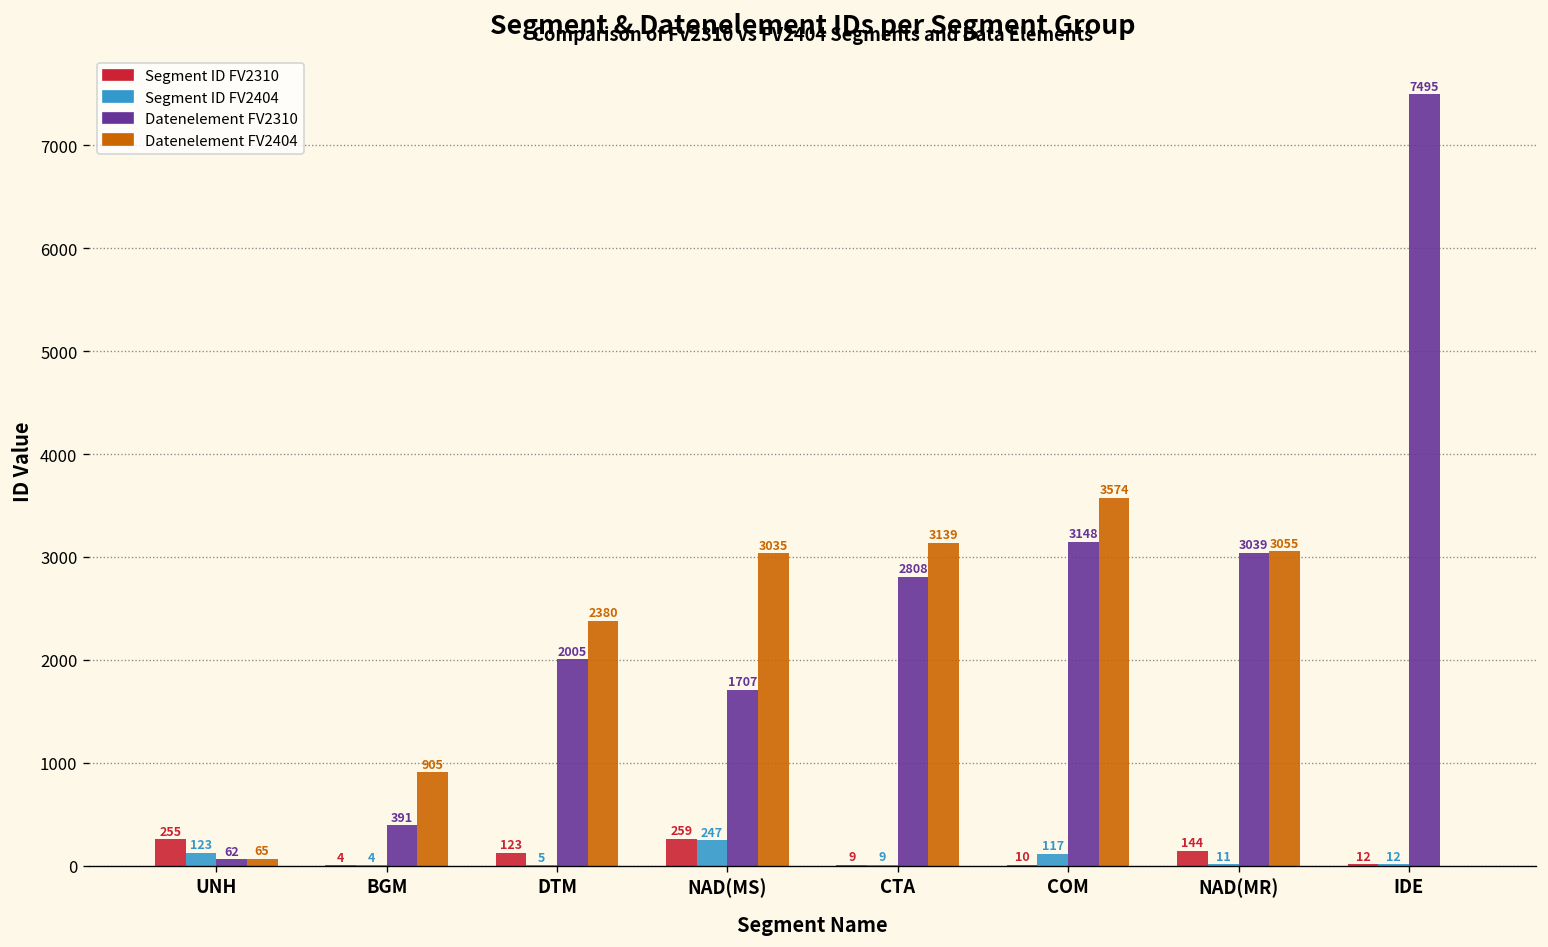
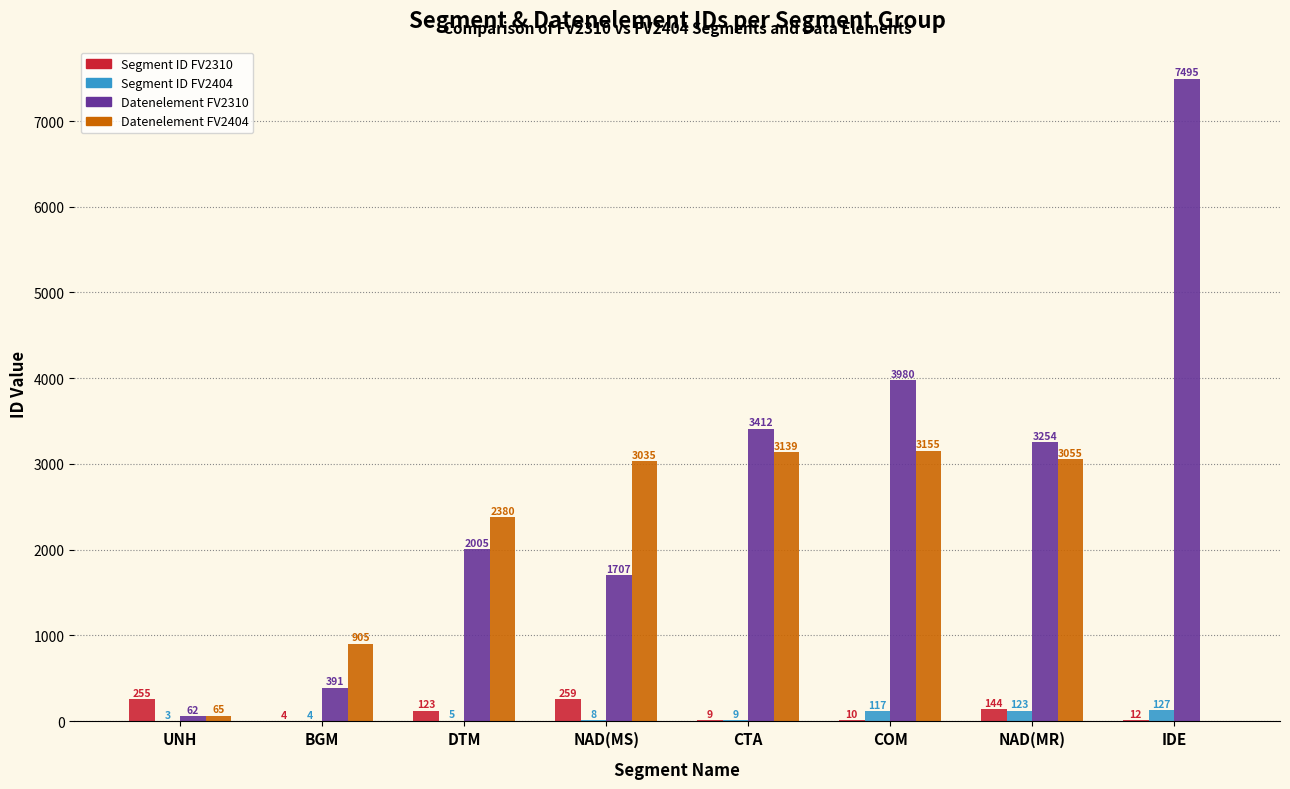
Segment ID FV2404, UNH: 123 -> 3
Segment ID FV2404, NAD(MS): 247 -> 8
Datenelement FV2310, CTA: 2808 -> 3412
Datenelement FV2310, COM: 3148 -> 3980
Datenelement FV2404, COM: 3574 -> 3155
Segment ID FV2404, NAD(MR): 11 -> 123
Datenelement FV2310, NAD(MR): 3039 -> 3254
Segment ID FV2404, IDE: 12 -> 127
